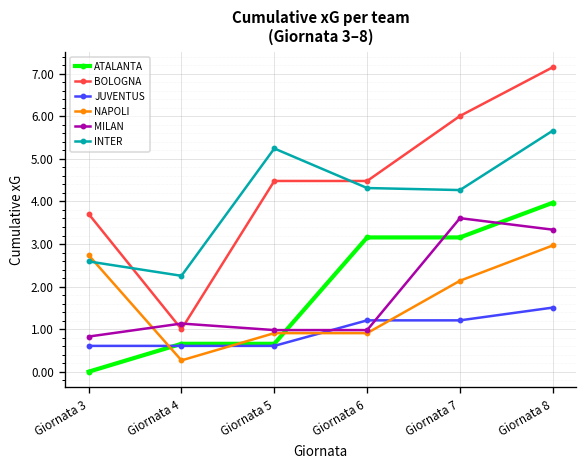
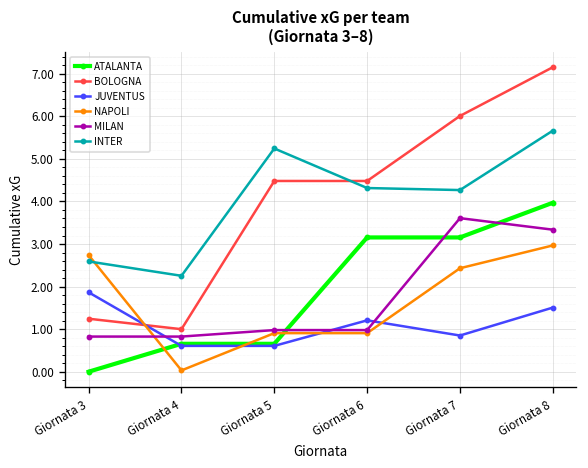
BOLOGNA, Giornata 3: 3.7 -> 1.2
JUVENTUS, Giornata 3: 0.6 -> 1.9
NAPOLI, Giornata 4: 0.3 -> 0.0
MILAN, Giornata 4: 1.1 -> 0.8
JUVENTUS, Giornata 7: 1.2 -> 0.9
NAPOLI, Giornata 7: 2.1 -> 2.4
